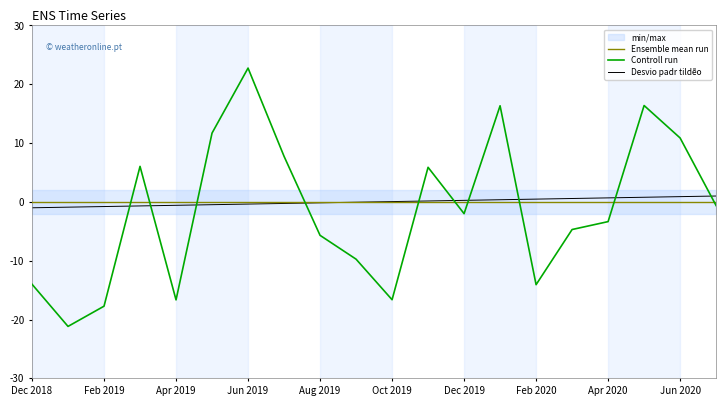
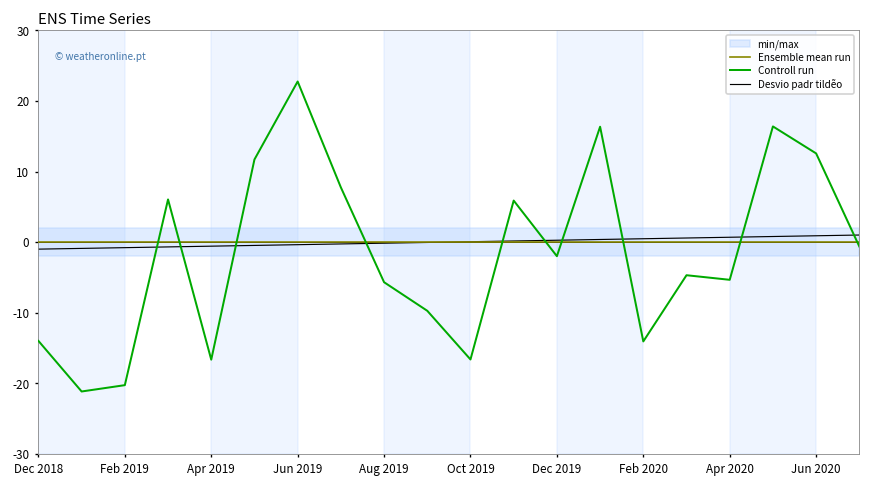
Controll run, Feb 2019: -18 -> -20
Controll run, Apr 2020: -3 -> -5
Controll run, Jun 2020: 11 -> 13
